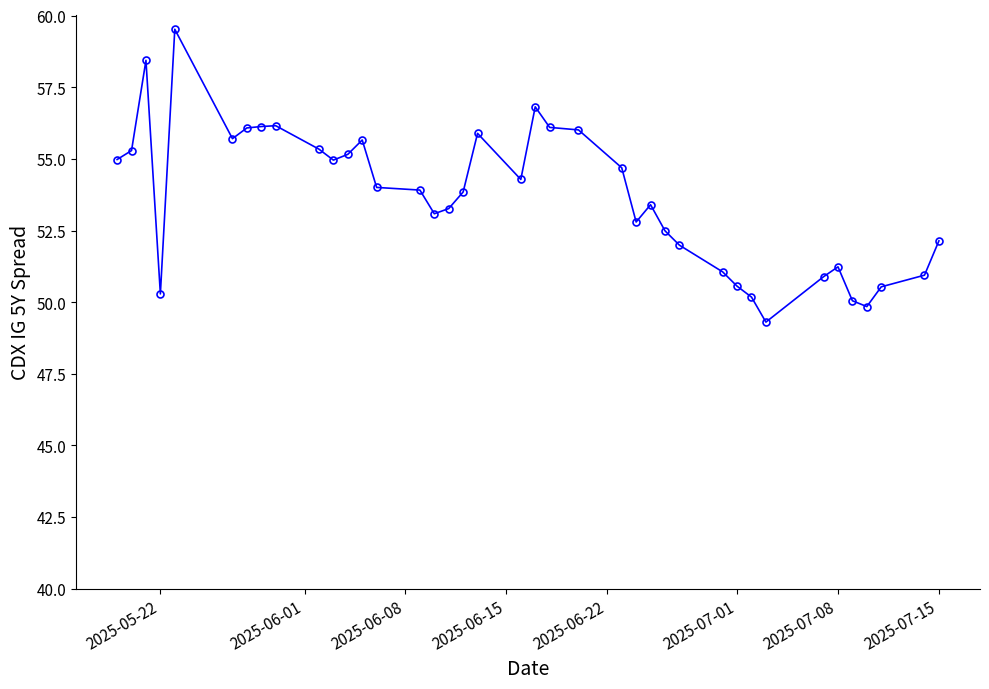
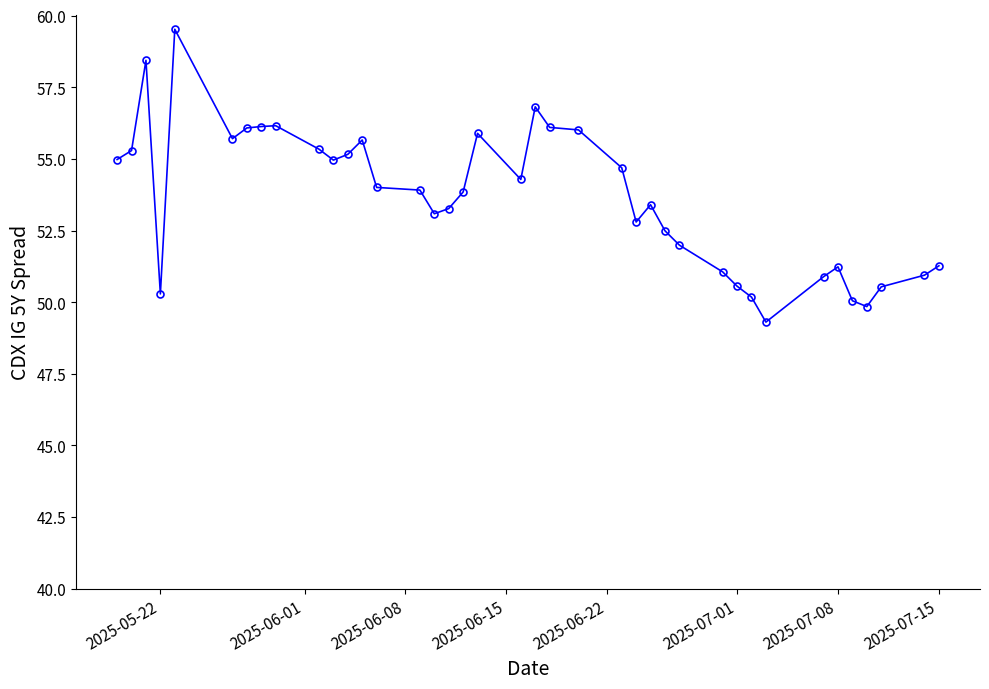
2025-07-15: 52.1 -> 51.3
